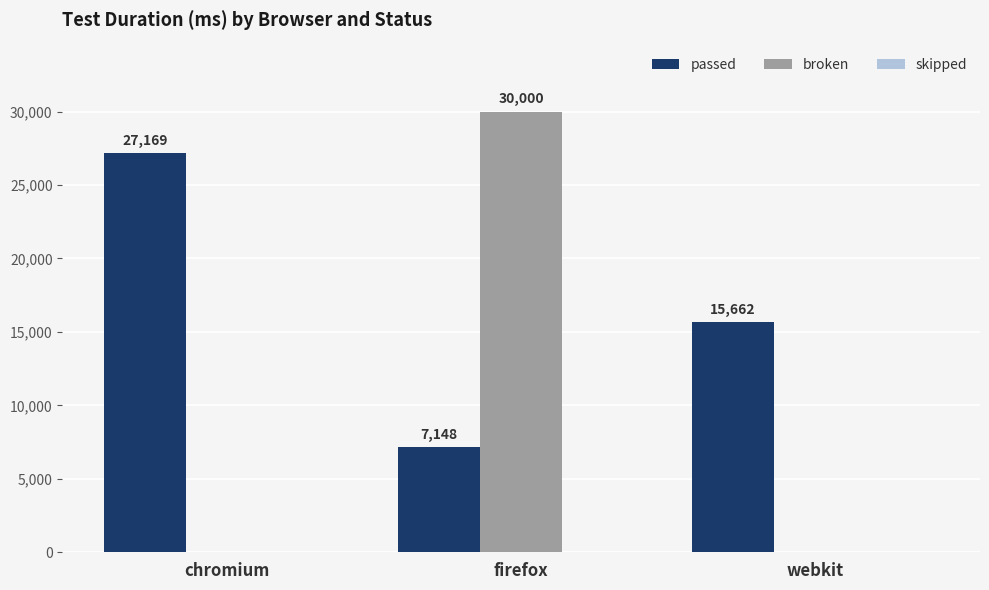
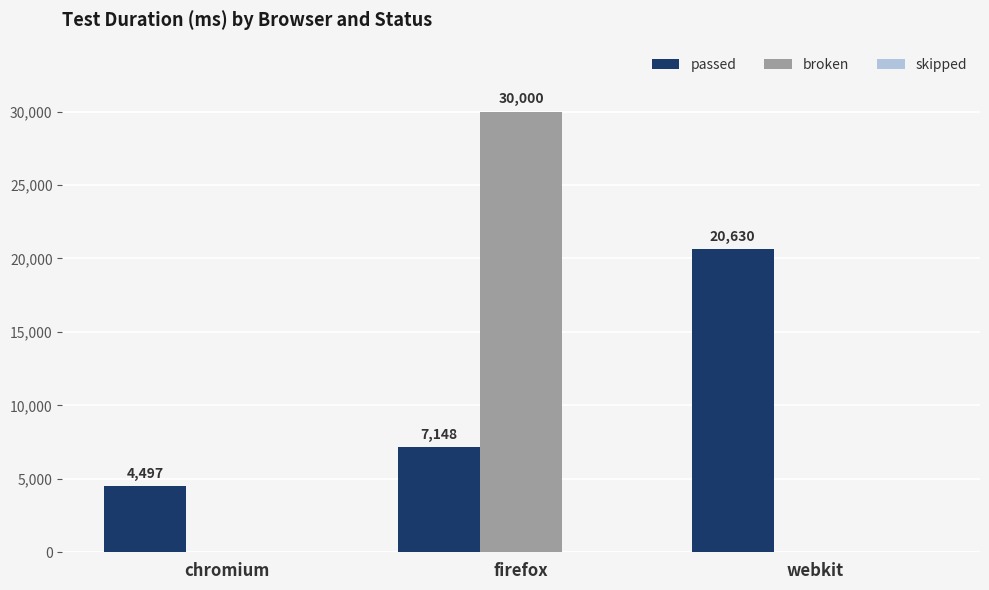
passed, chromium: 27,169 -> 4,497
passed, webkit: 15,662 -> 20,630
